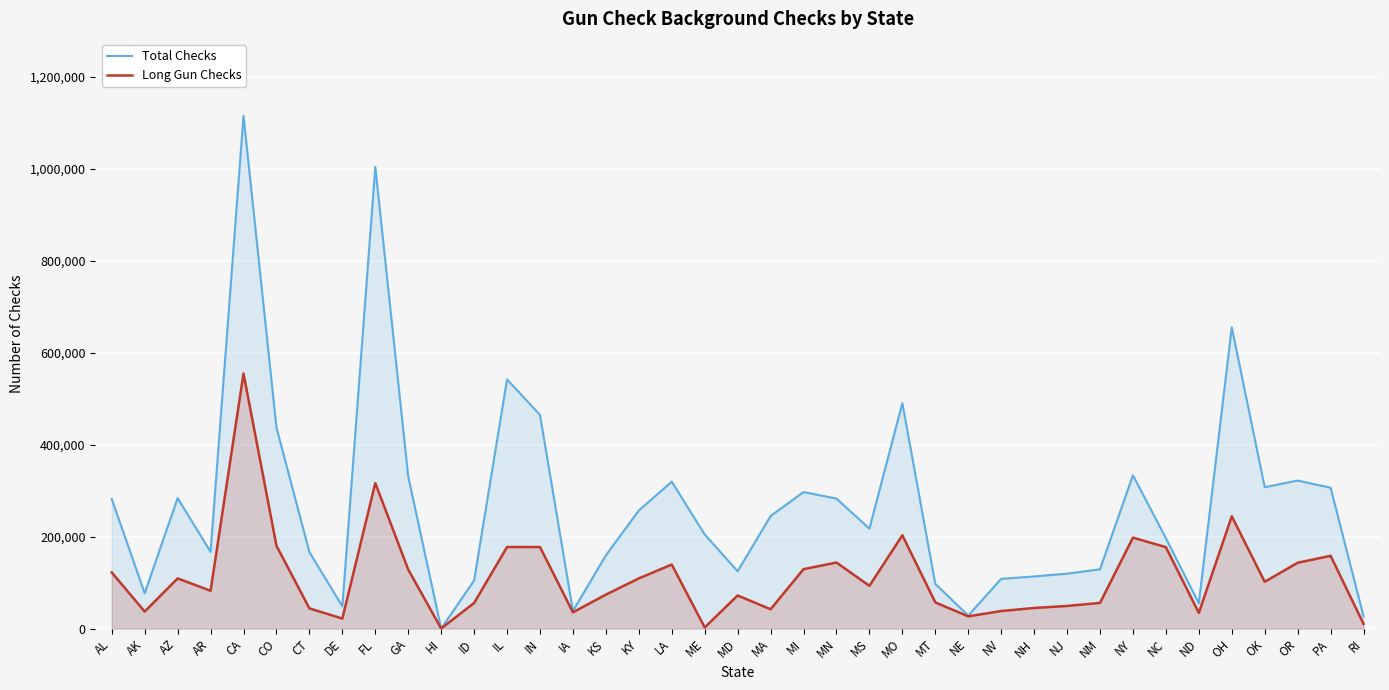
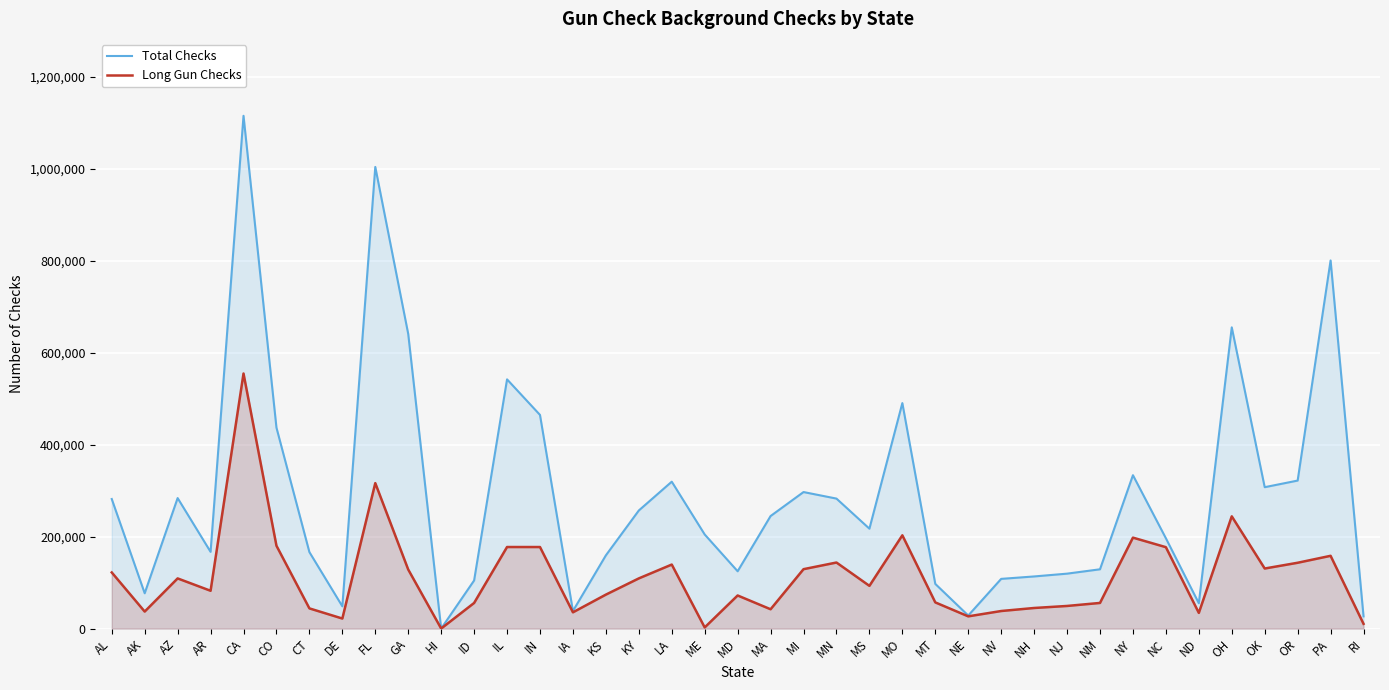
Total Checks, GA: 330,000 -> 640,000
Long Gun Checks, OK: 100,000 -> 130,000
Total Checks, PA: 310,000 -> 800,000
